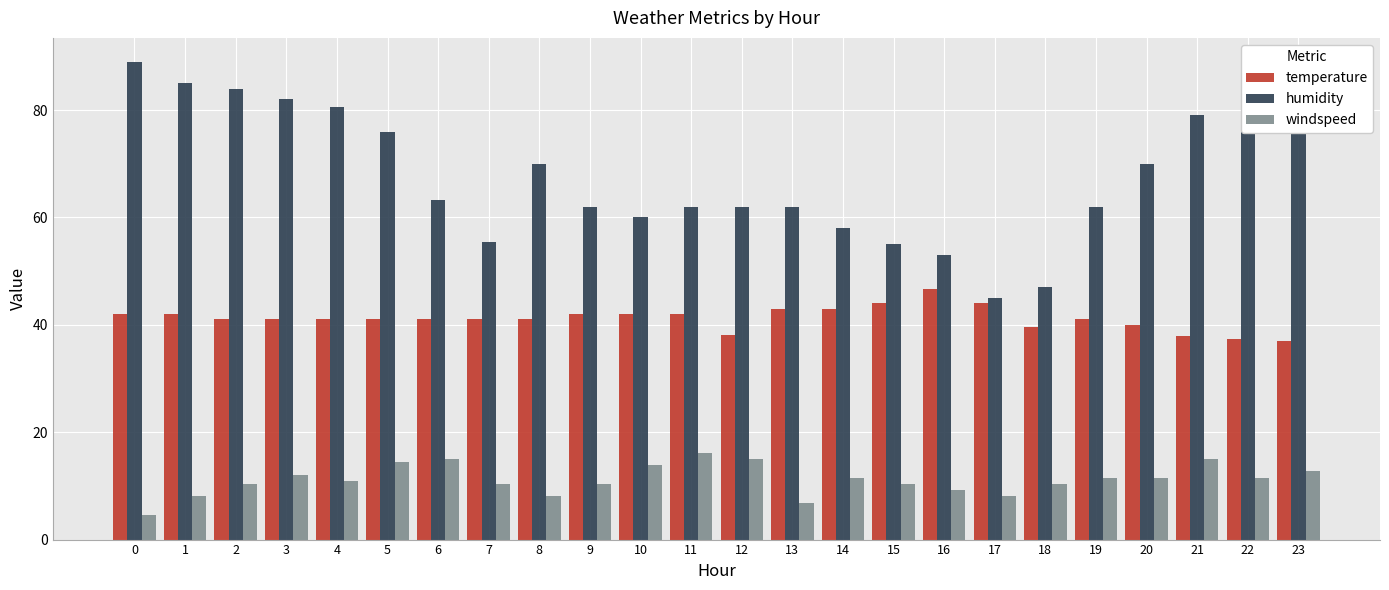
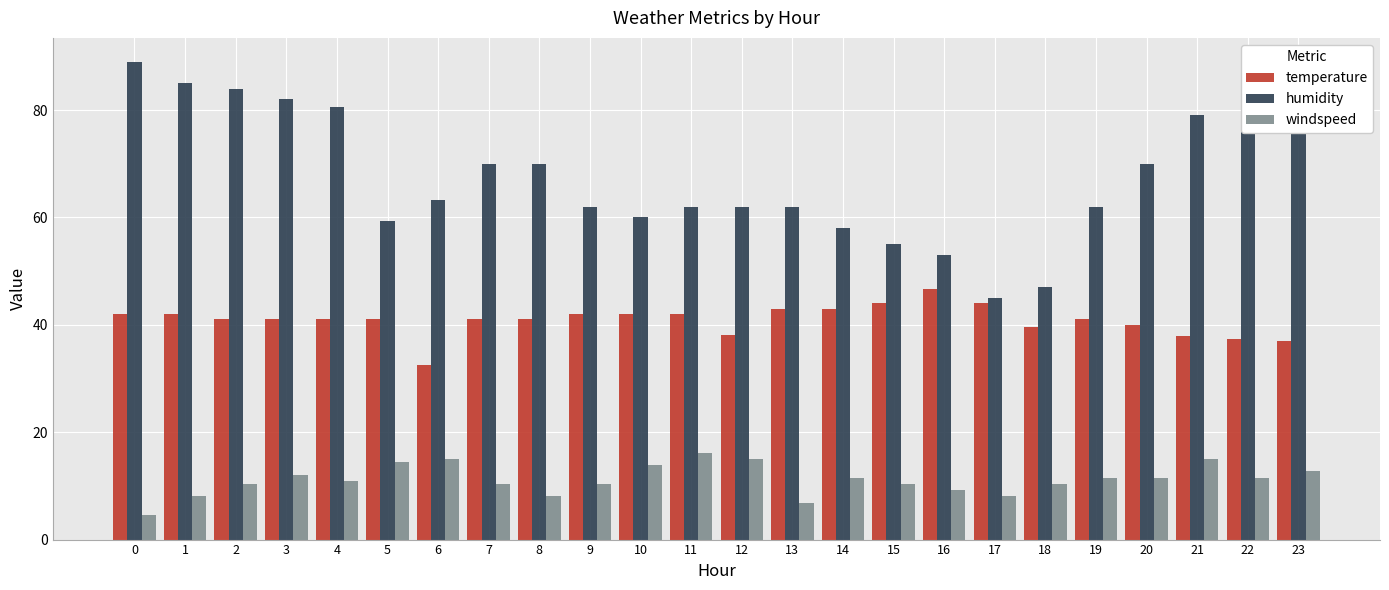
humidity, 5: 76 -> 59
temperature, 6: 41 -> 33
humidity, 7: 55 -> 70
